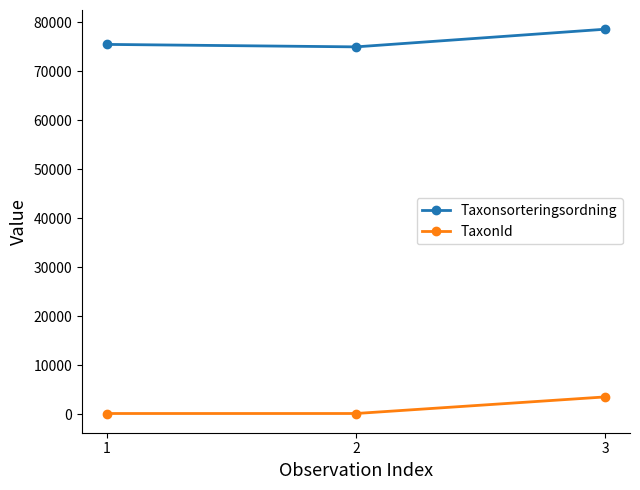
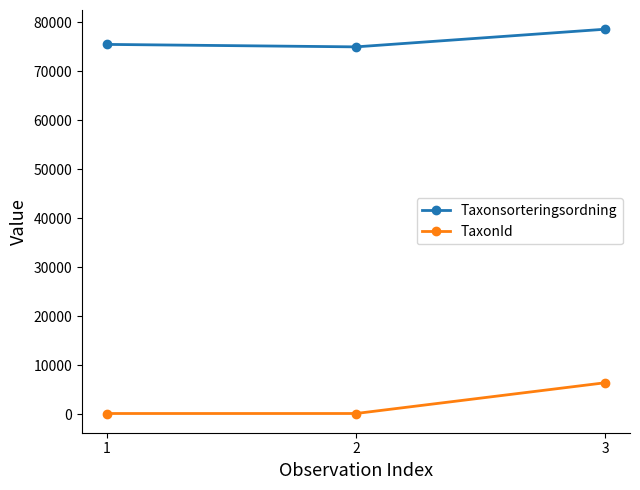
TaxonId, 3: 4000 -> 6000
